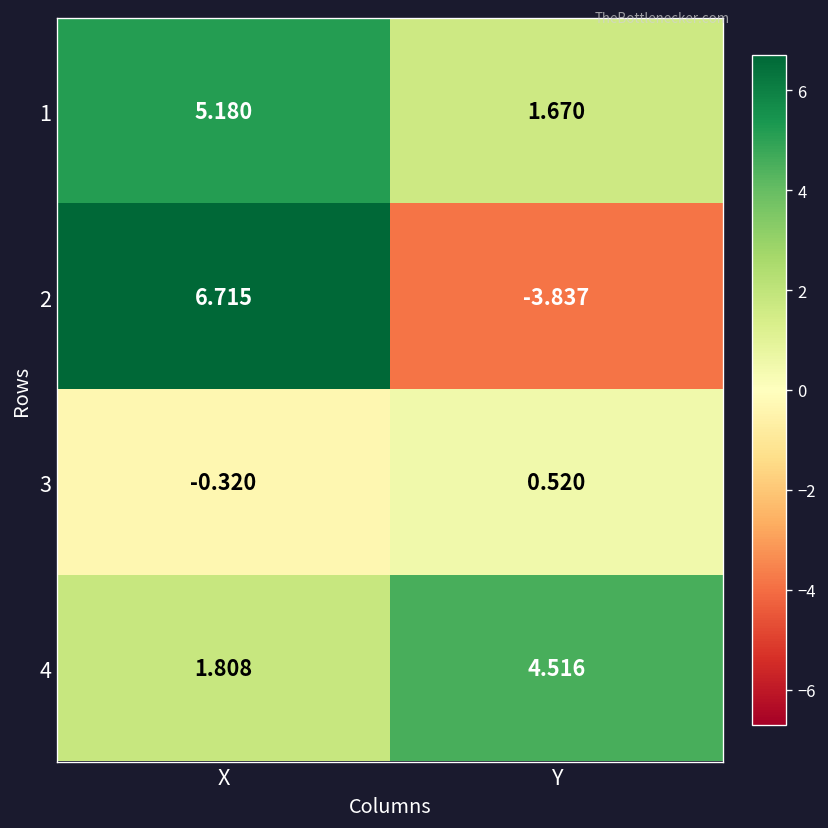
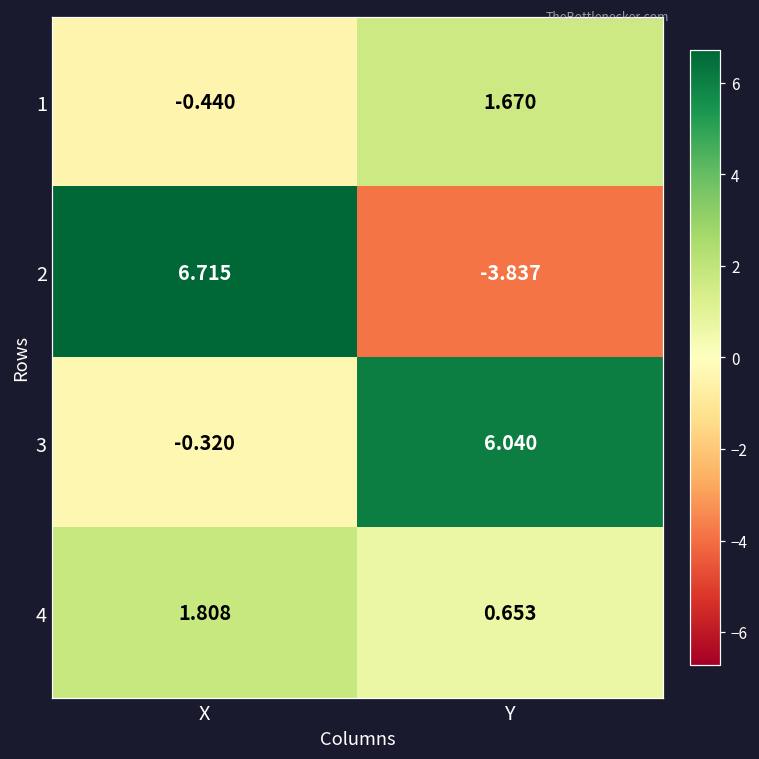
1, X: 5.180 -> -0.440
3, Y: 0.520 -> 6.040
4, Y: 4.516 -> 0.653
